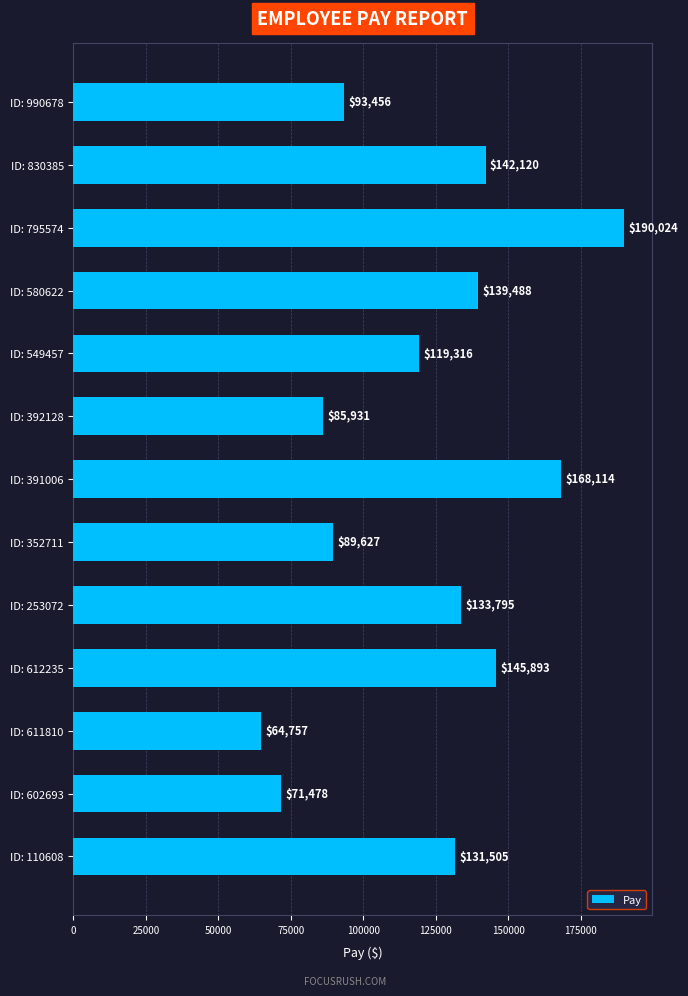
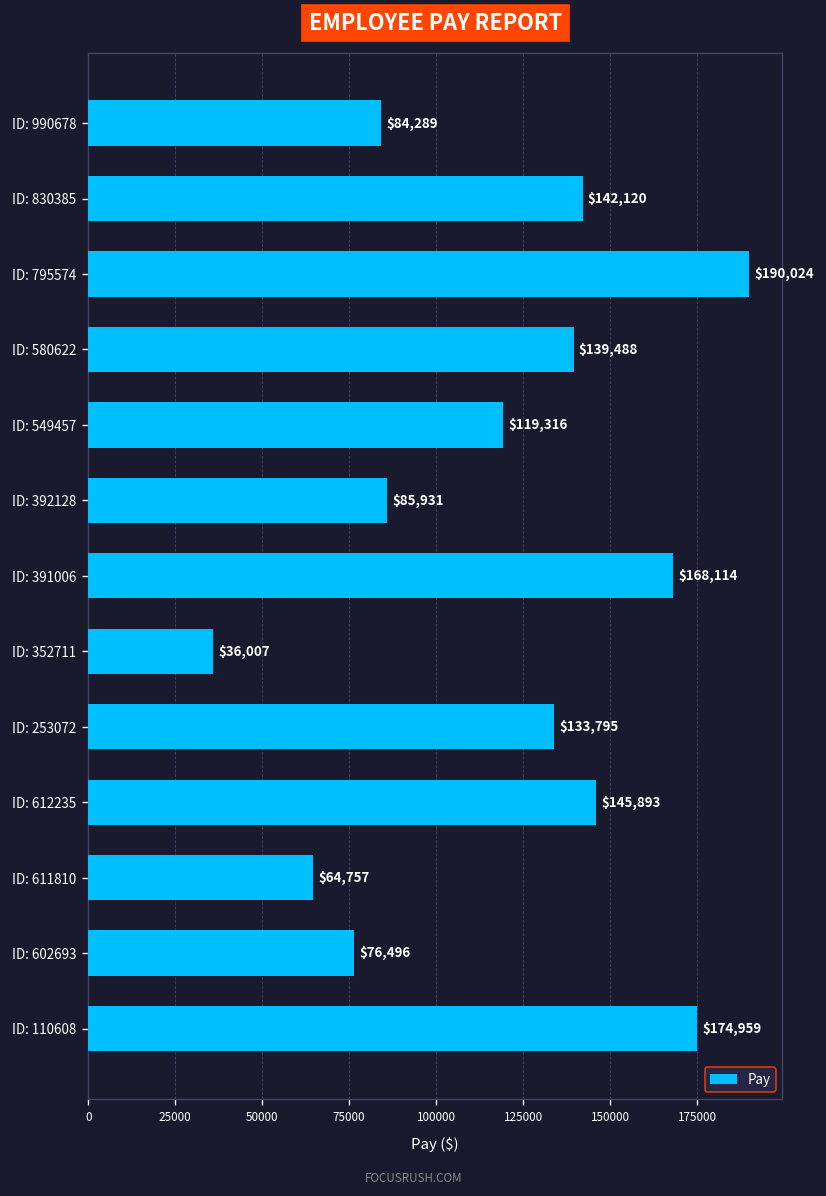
ID: 990678: $93,456 -> $84,289
ID: 352711: $89,627 -> $36,007
ID: 602693: $71,478 -> $76,496
ID: 110608: $131,505 -> $174,959
